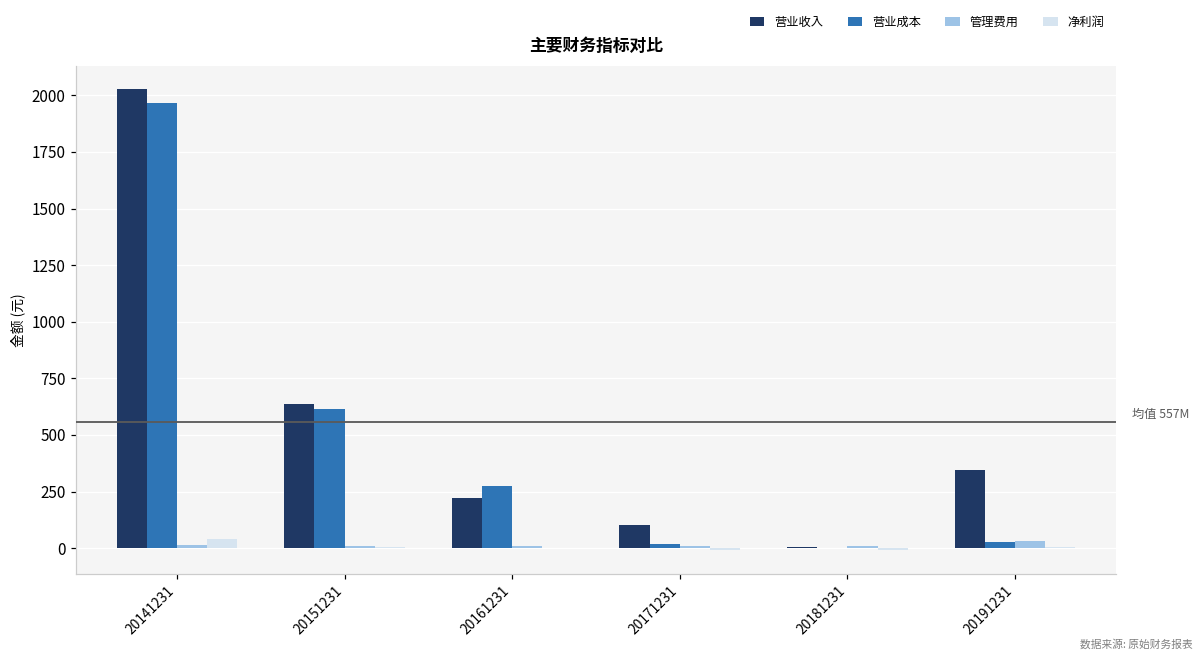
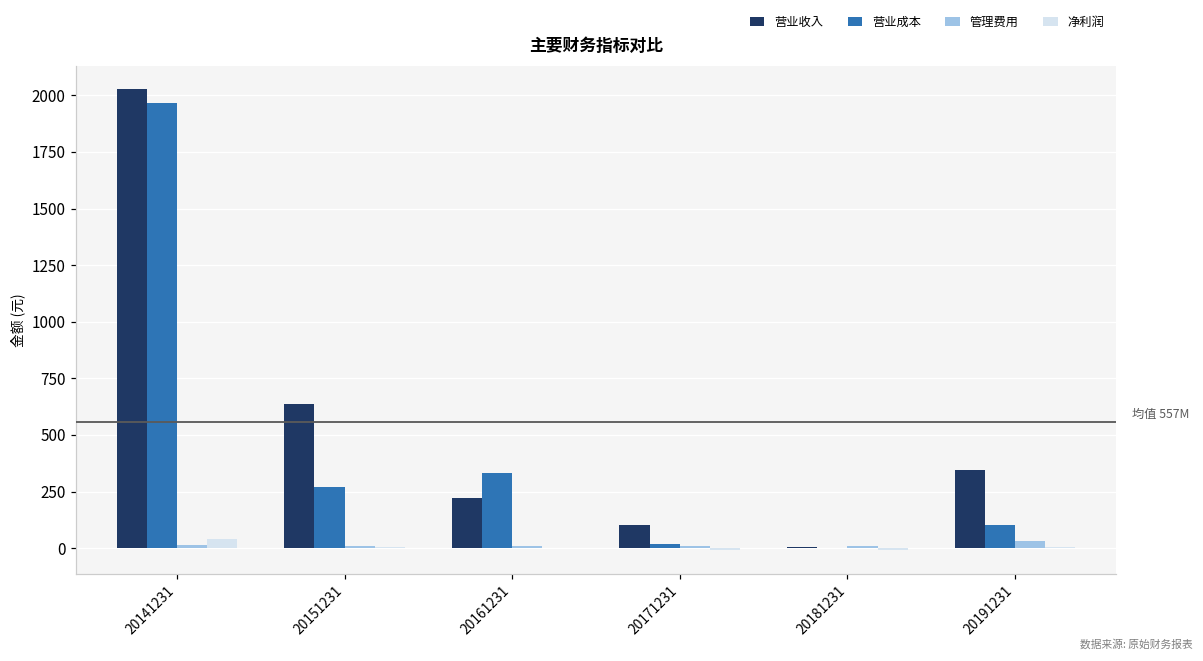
营业成本, 20151231: 620 -> 270
营业成本, 20161231: 280 -> 330
营业成本, 20191231: 30 -> 100
